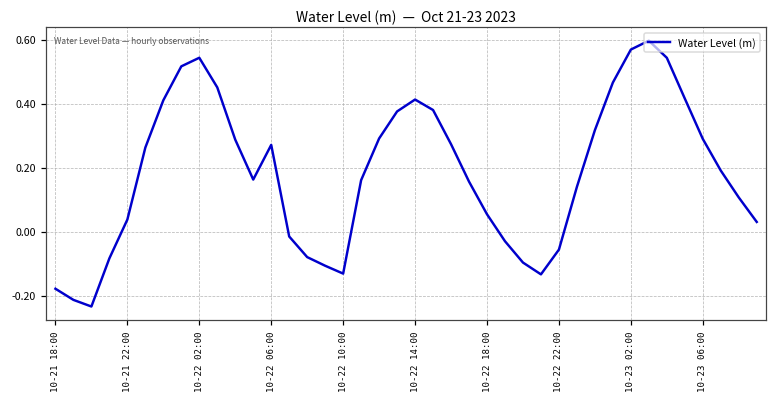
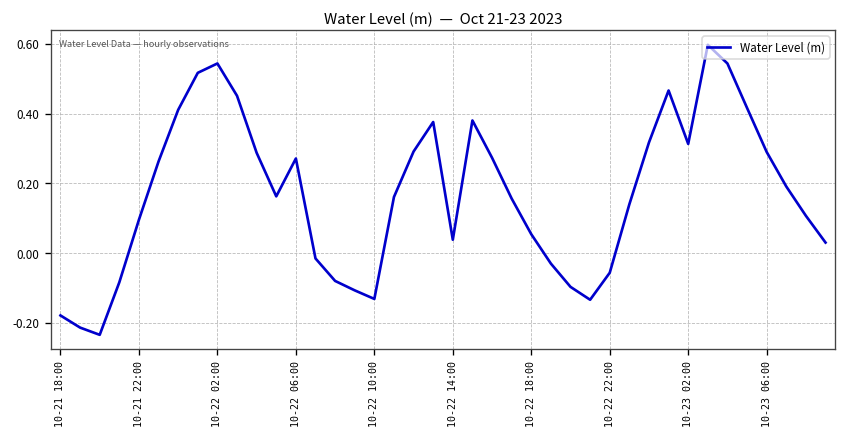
10-21 22:00: 0.04 -> 0.10
10-22 14:00: 0.41 -> 0.04
10-23 02:00: 0.57 -> 0.31
